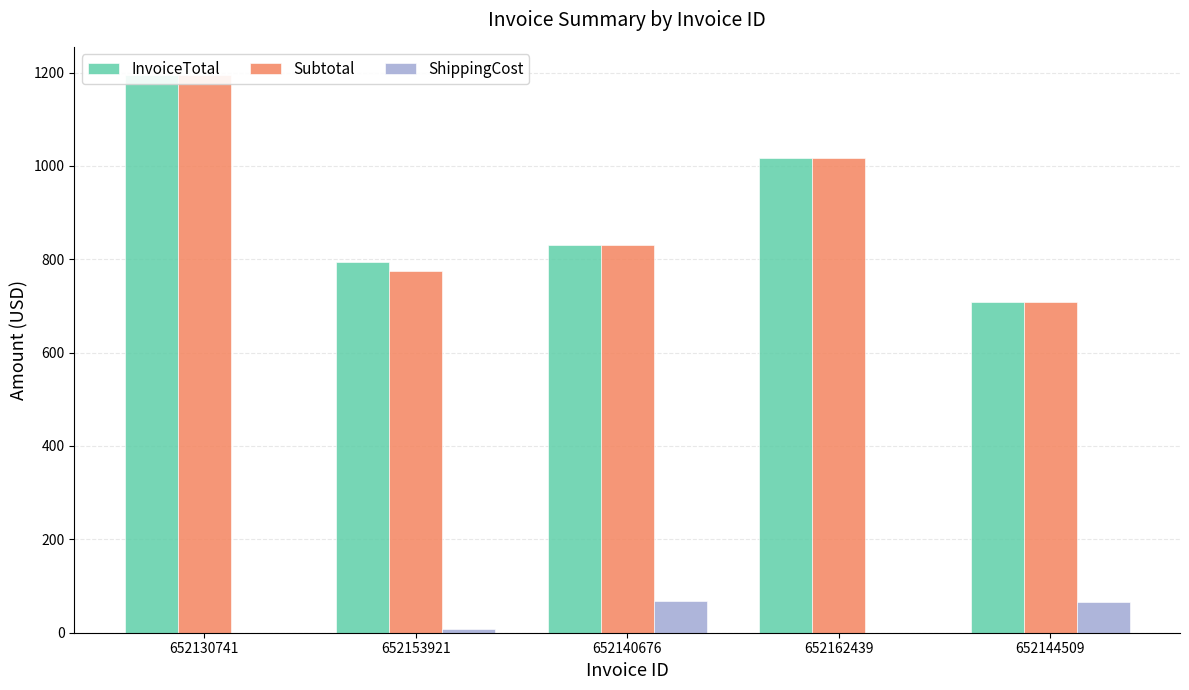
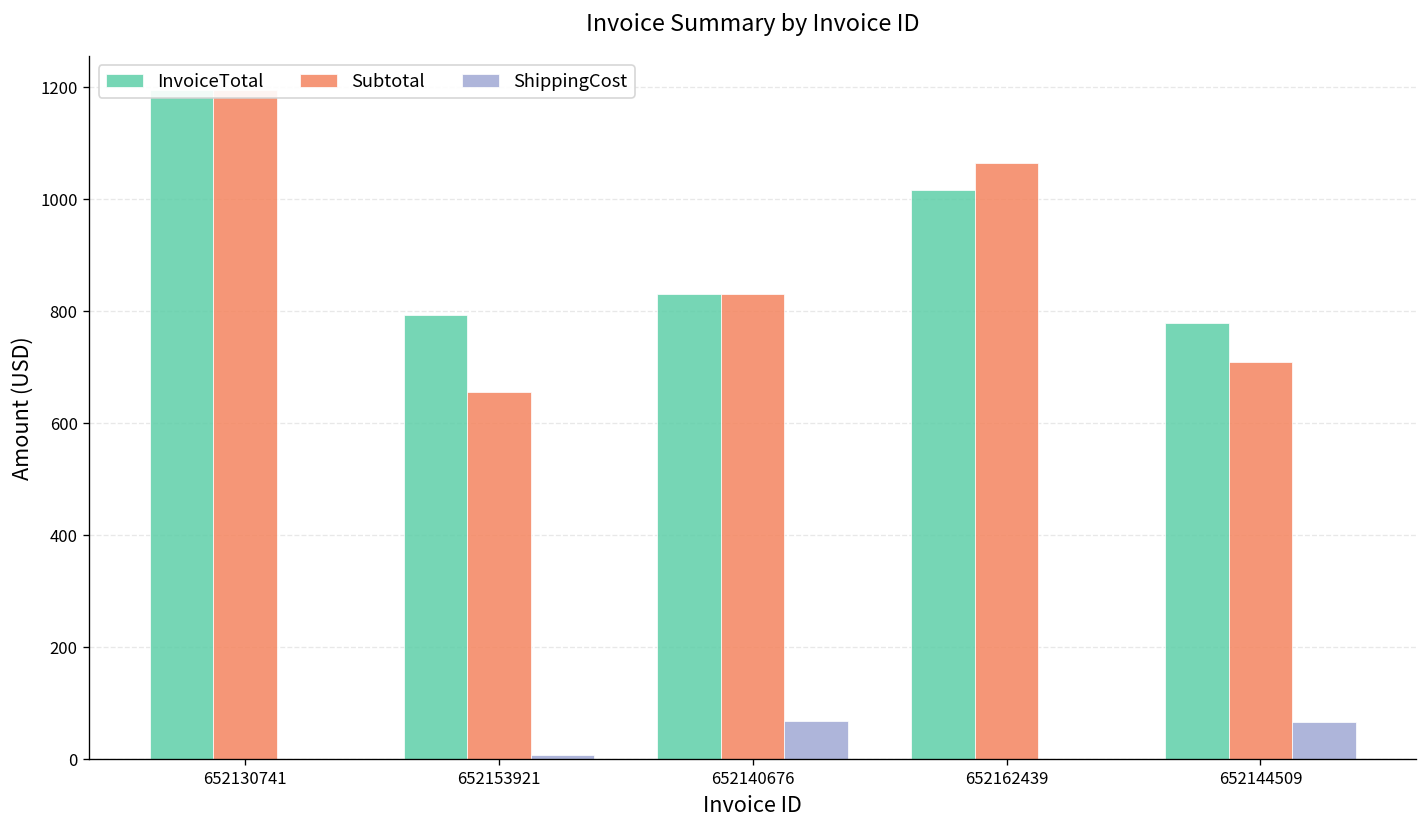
Subtotal, 652153921: 770 -> 660
Subtotal, 652162439: 1020 -> 1060
InvoiceTotal, 652144509: 710 -> 780
